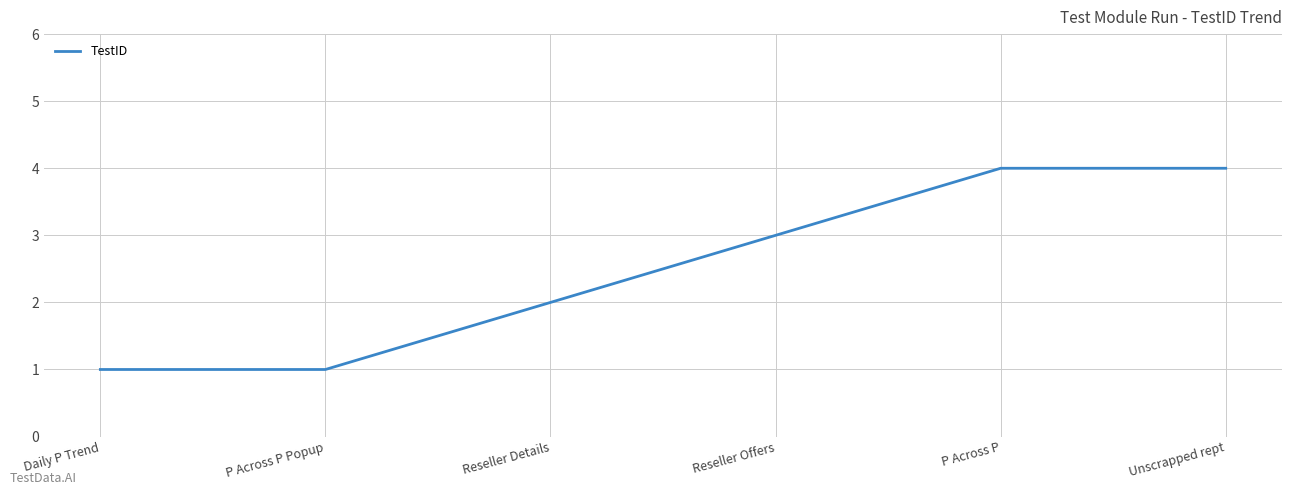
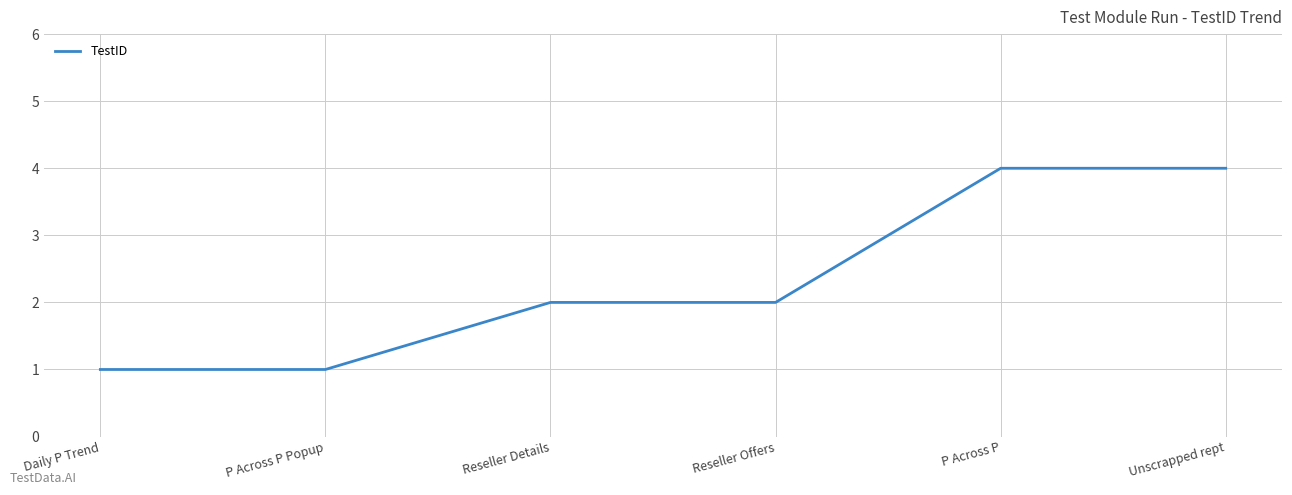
Reseller Offers: 3 -> 2
